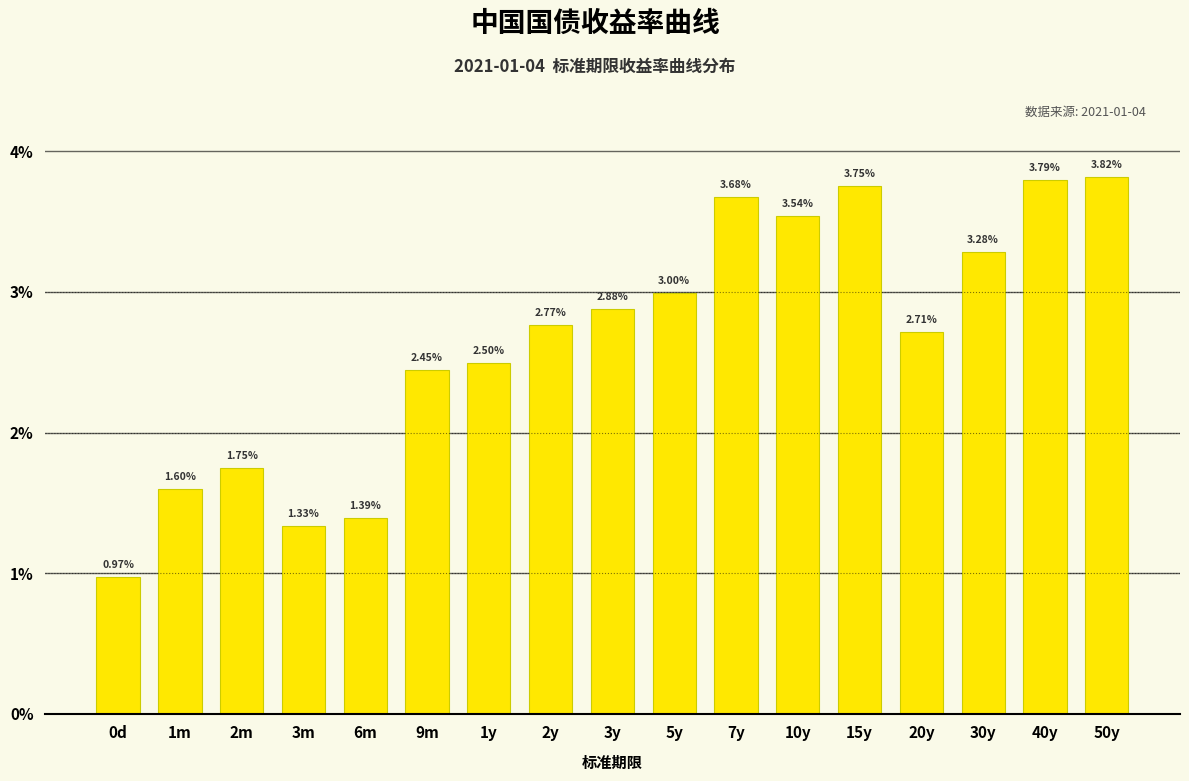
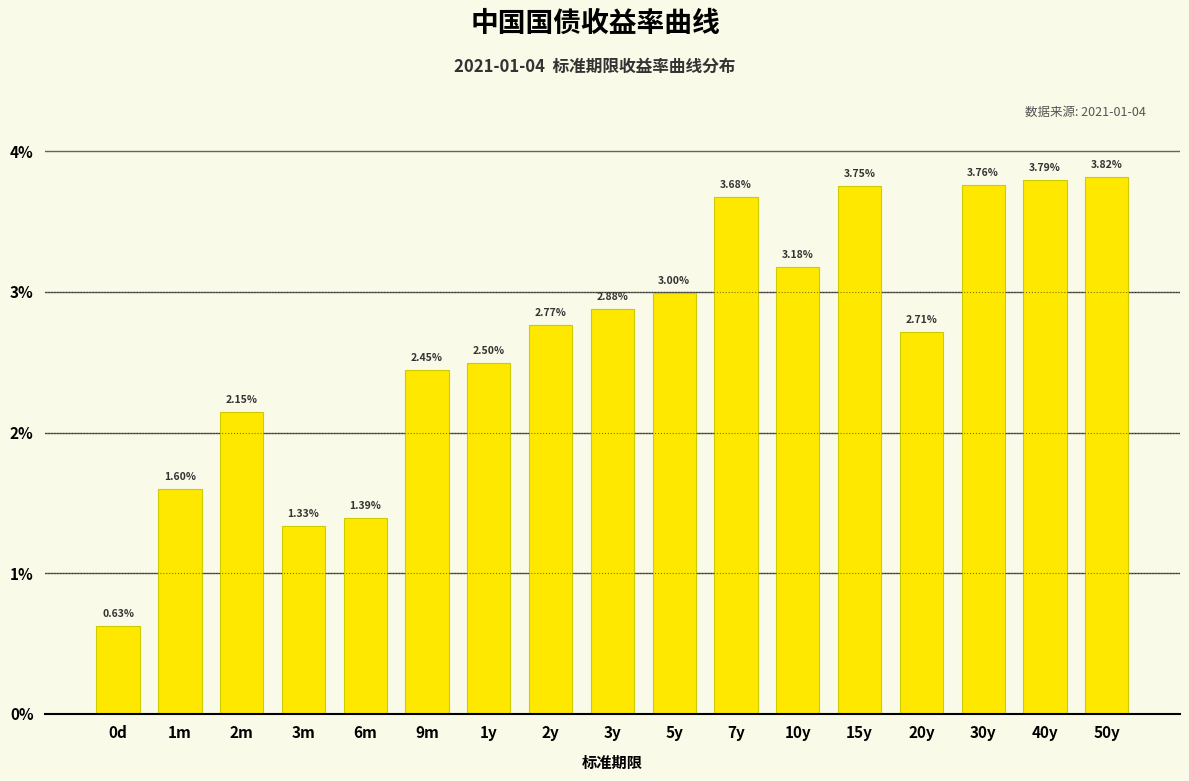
0d: 0.97% -> 0.63%
2m: 1.75% -> 2.15%
10y: 3.54% -> 3.18%
30y: 3.28% -> 3.76%
